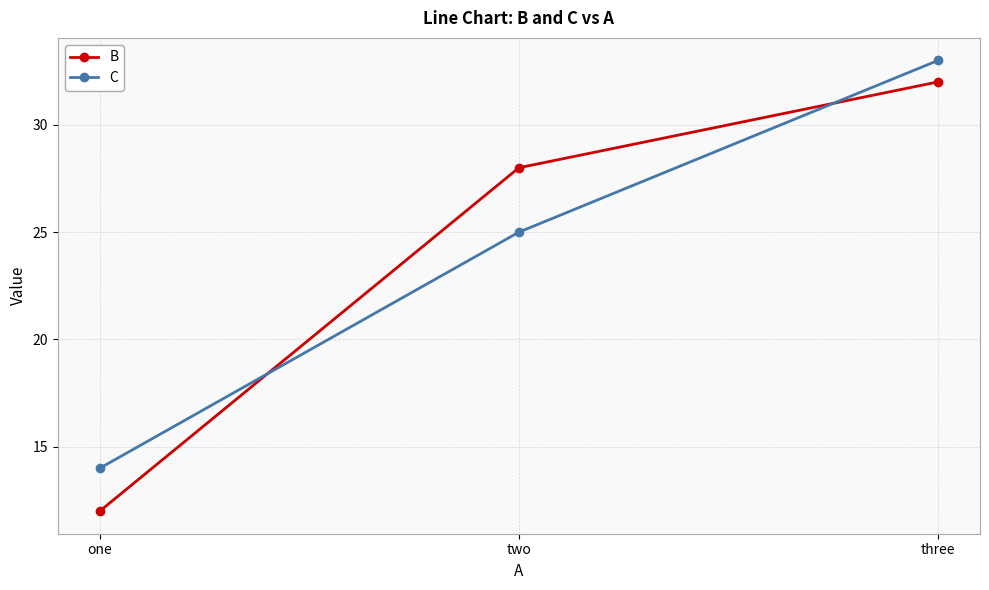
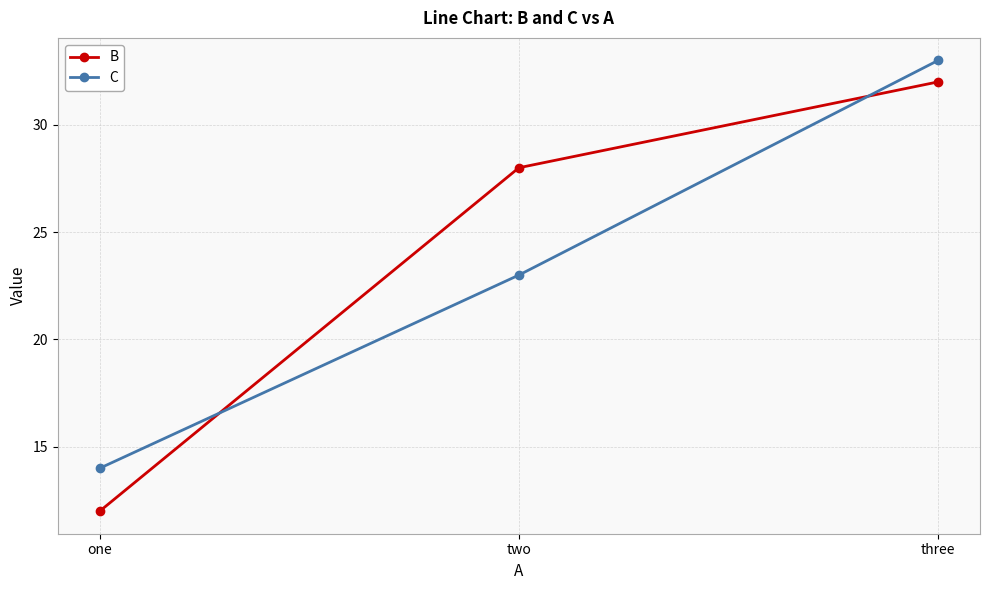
C, two: 25 -> 23
